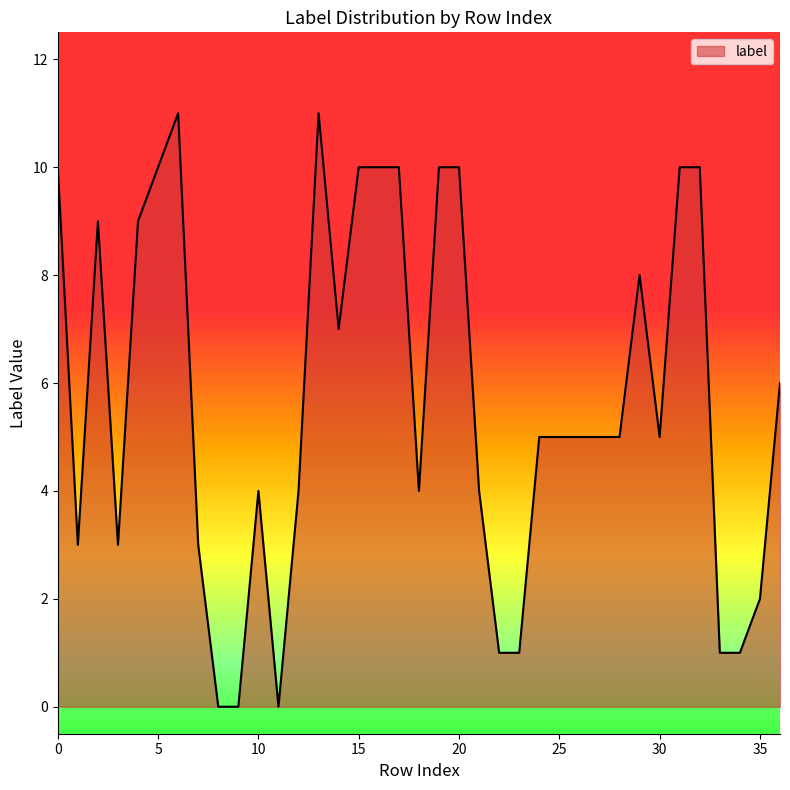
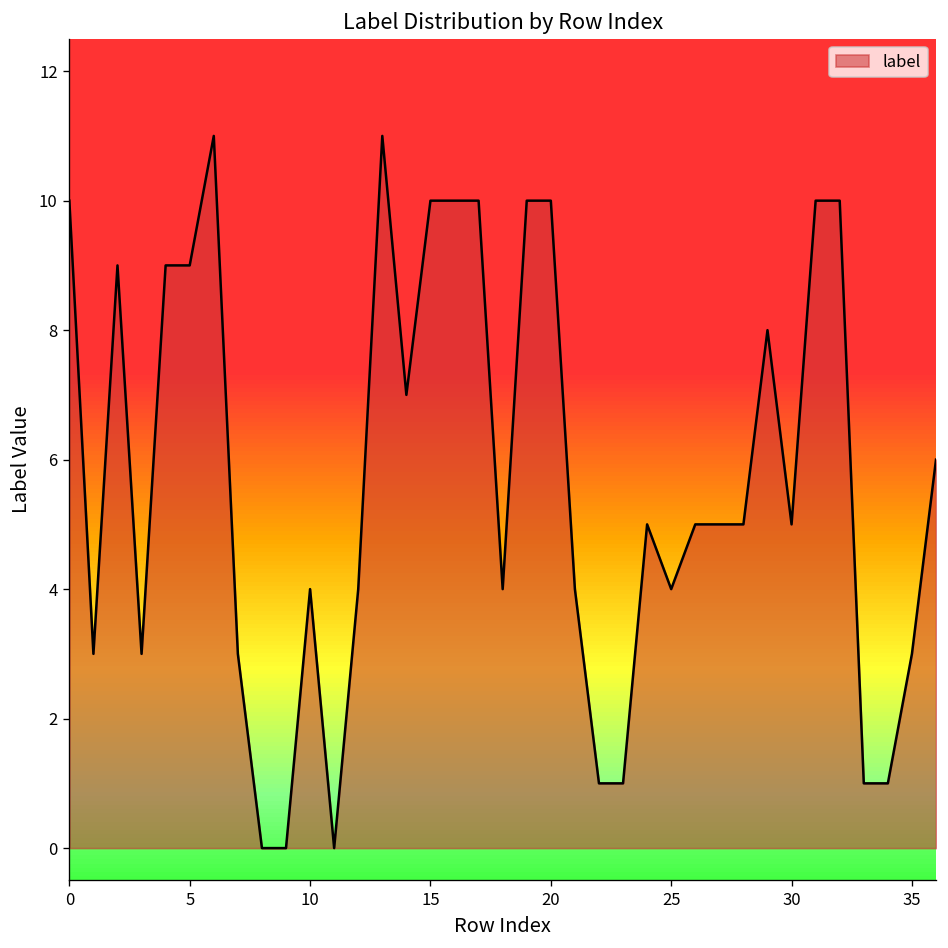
5: 10 -> 9
25: 5 -> 4
35: 2 -> 3
